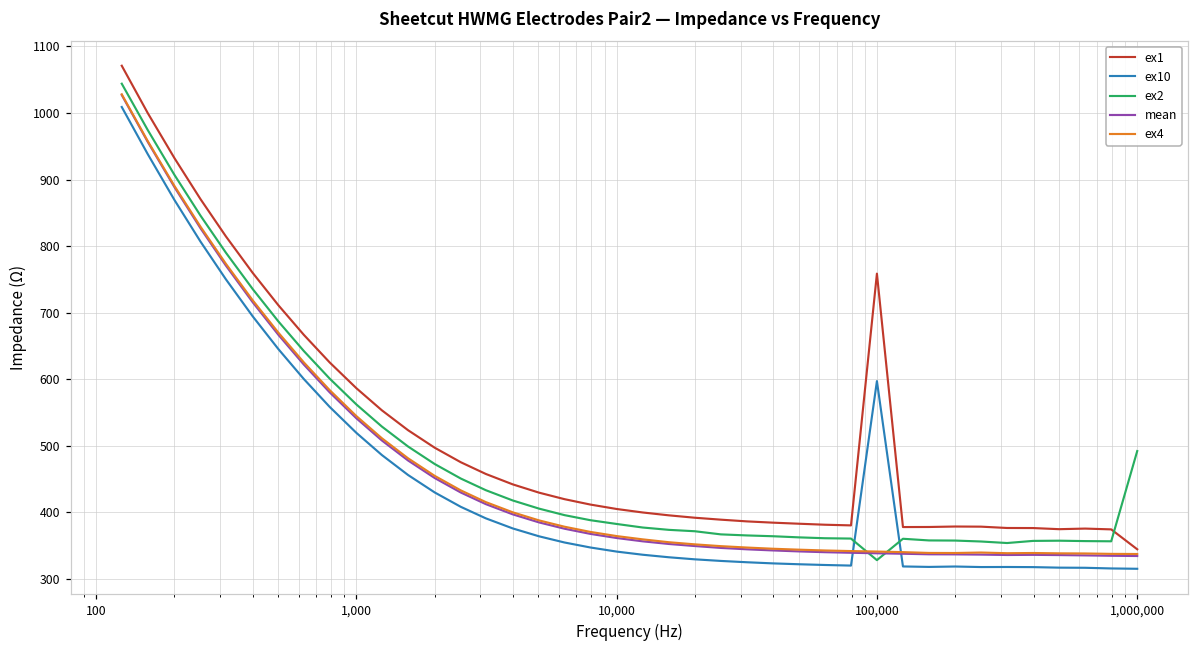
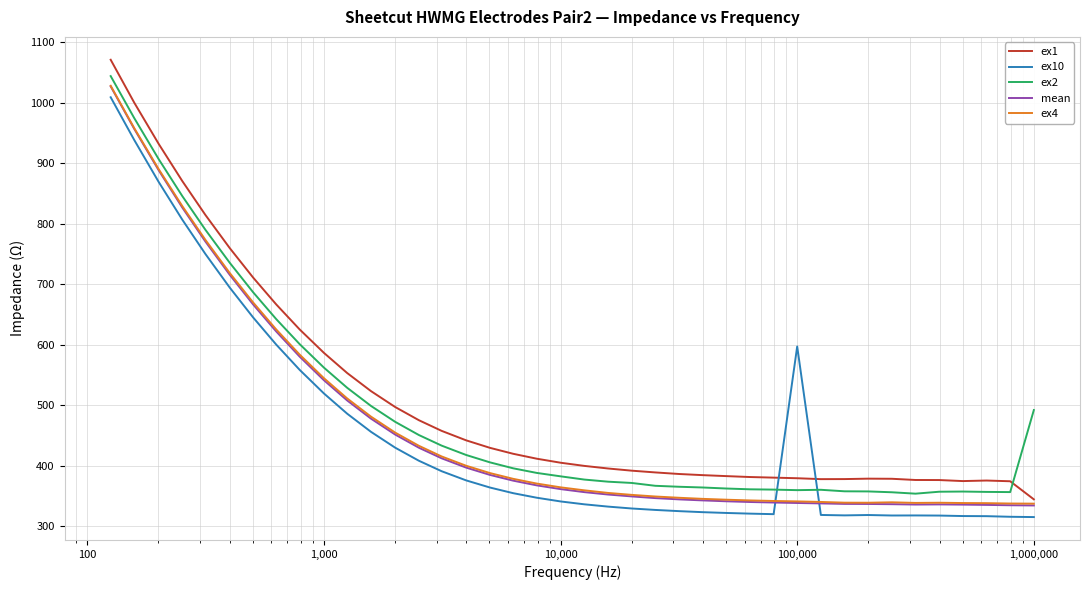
ex1, 100,000: 760 -> 380
ex2, 100,000: 330 -> 360
